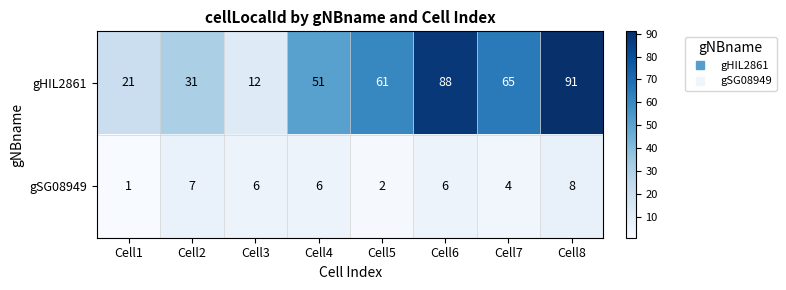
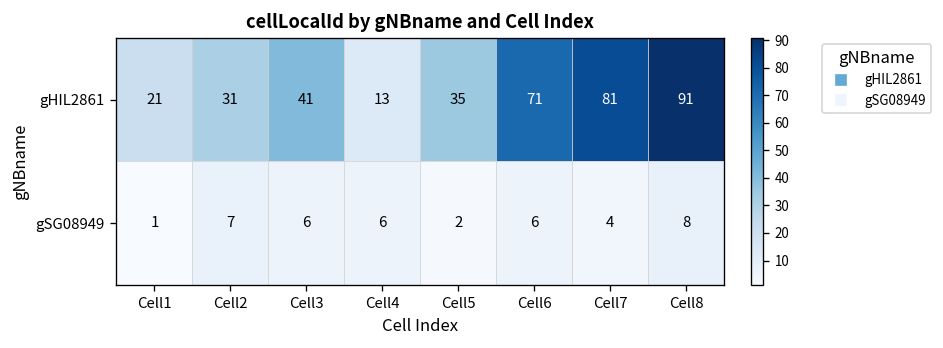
gHIL2861, Cell3: 12 -> 41
gHIL2861, Cell4: 51 -> 13
gHIL2861, Cell5: 61 -> 35
gHIL2861, Cell6: 88 -> 71
gHIL2861, Cell7: 65 -> 81
